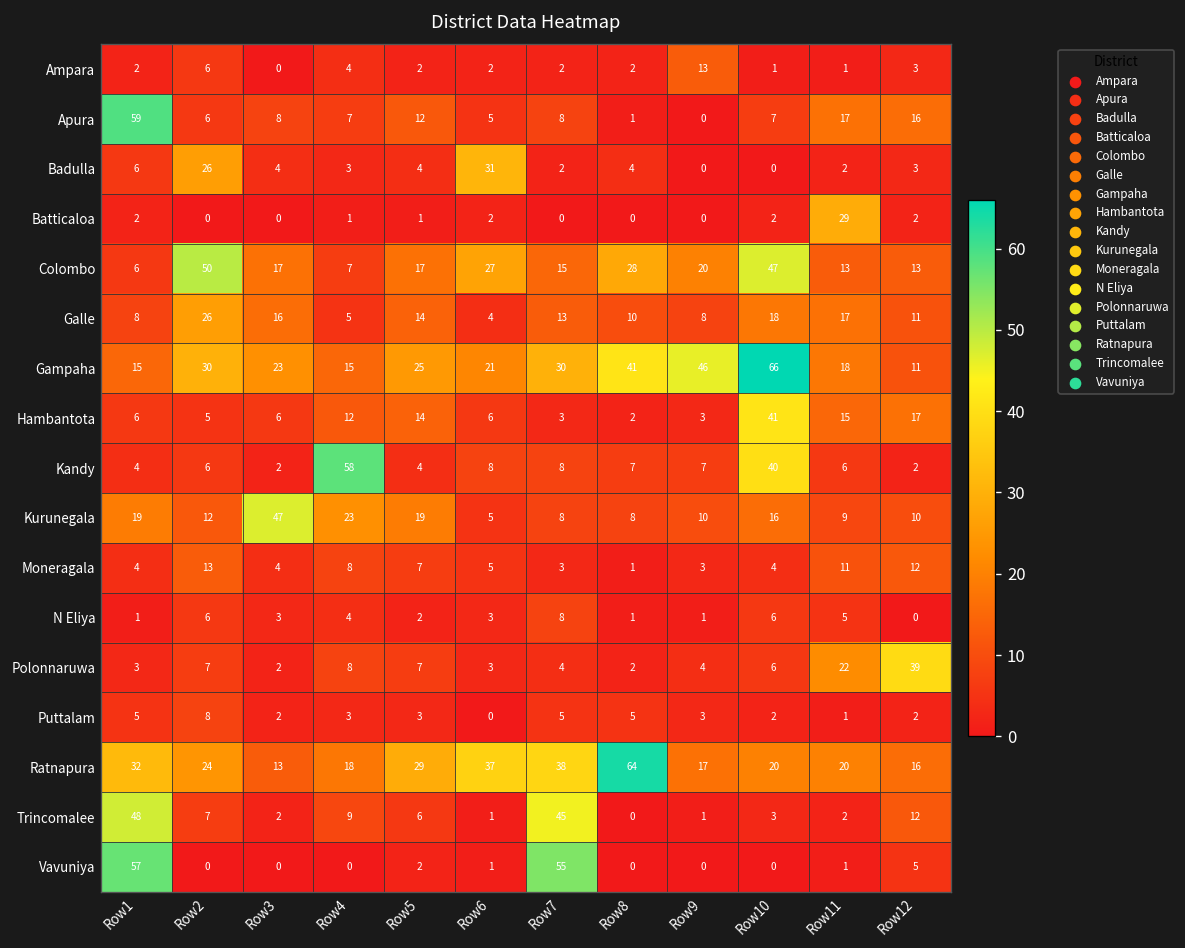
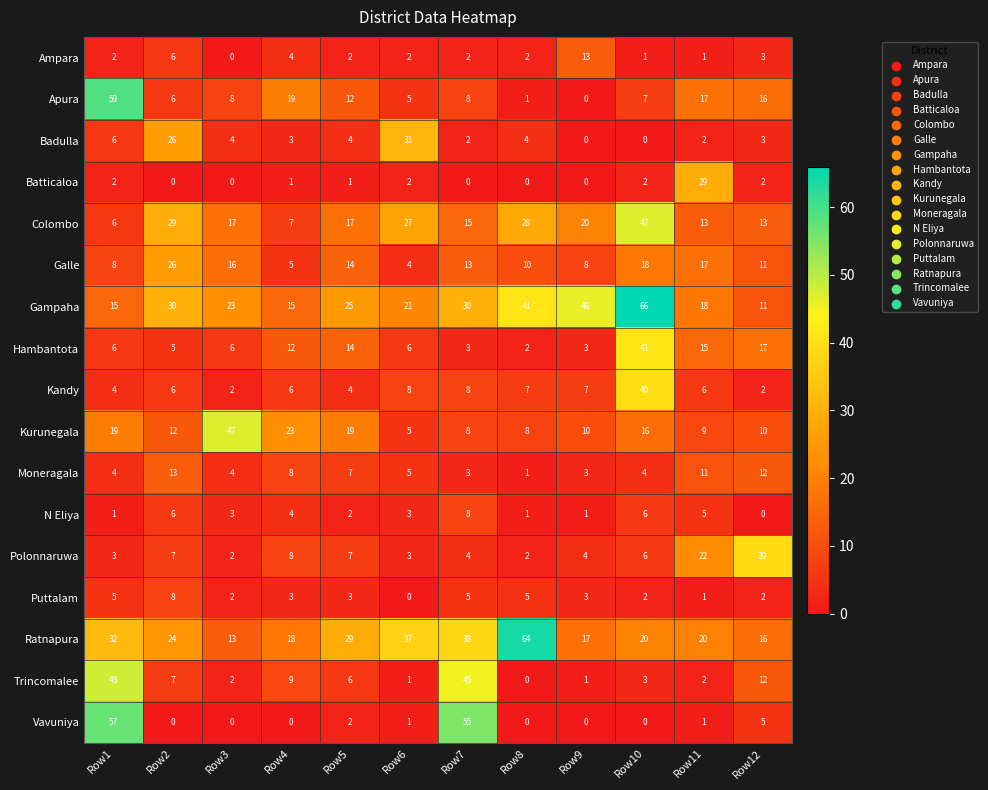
Apura, Row4: 7 -> 19
Colombo, Row2: 50 -> 29
Kandy, Row4: 58 -> 6
